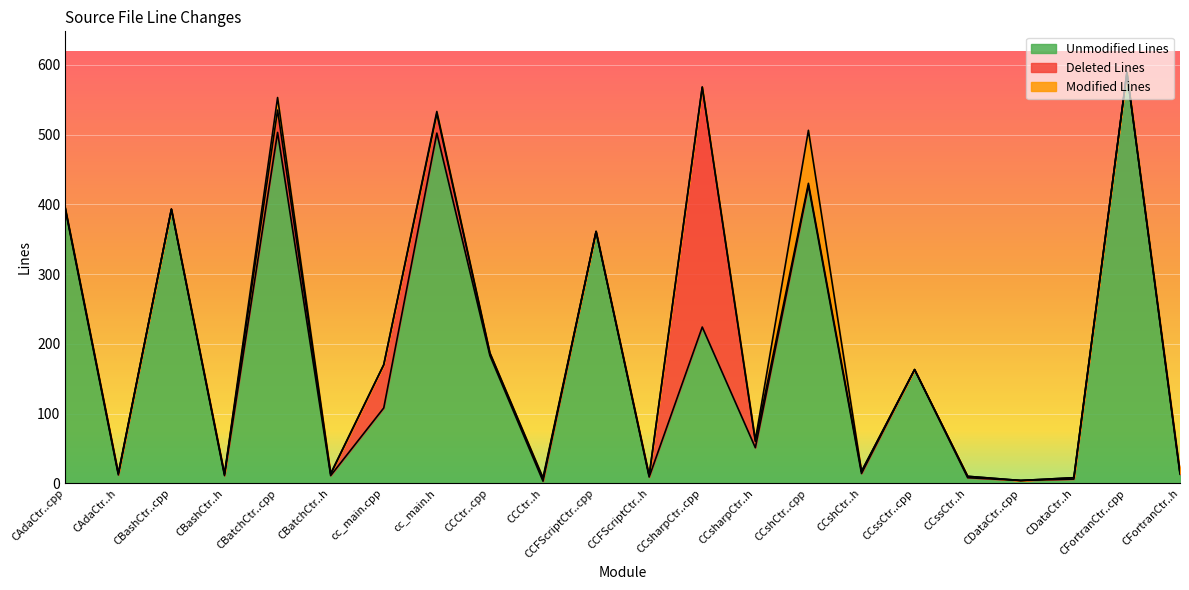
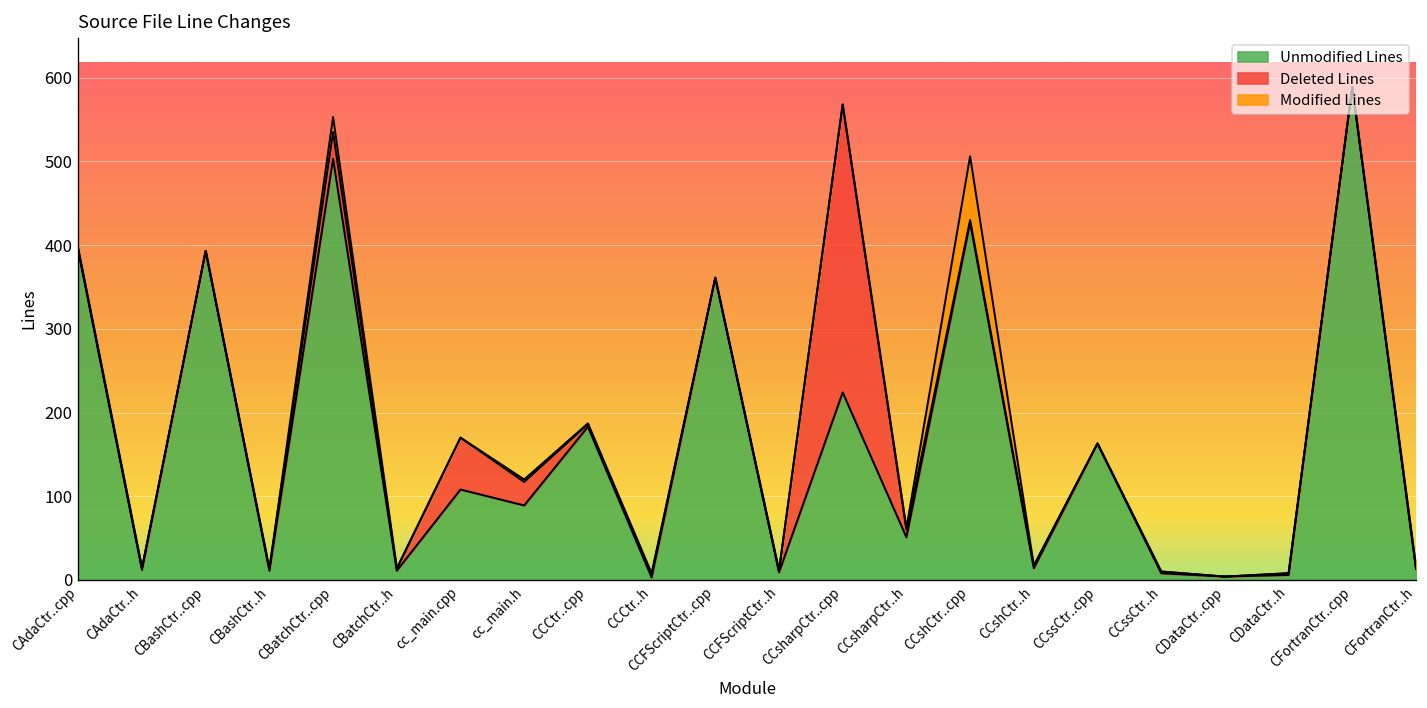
Unmodified Lines, cc_main.h: 500 -> 90
